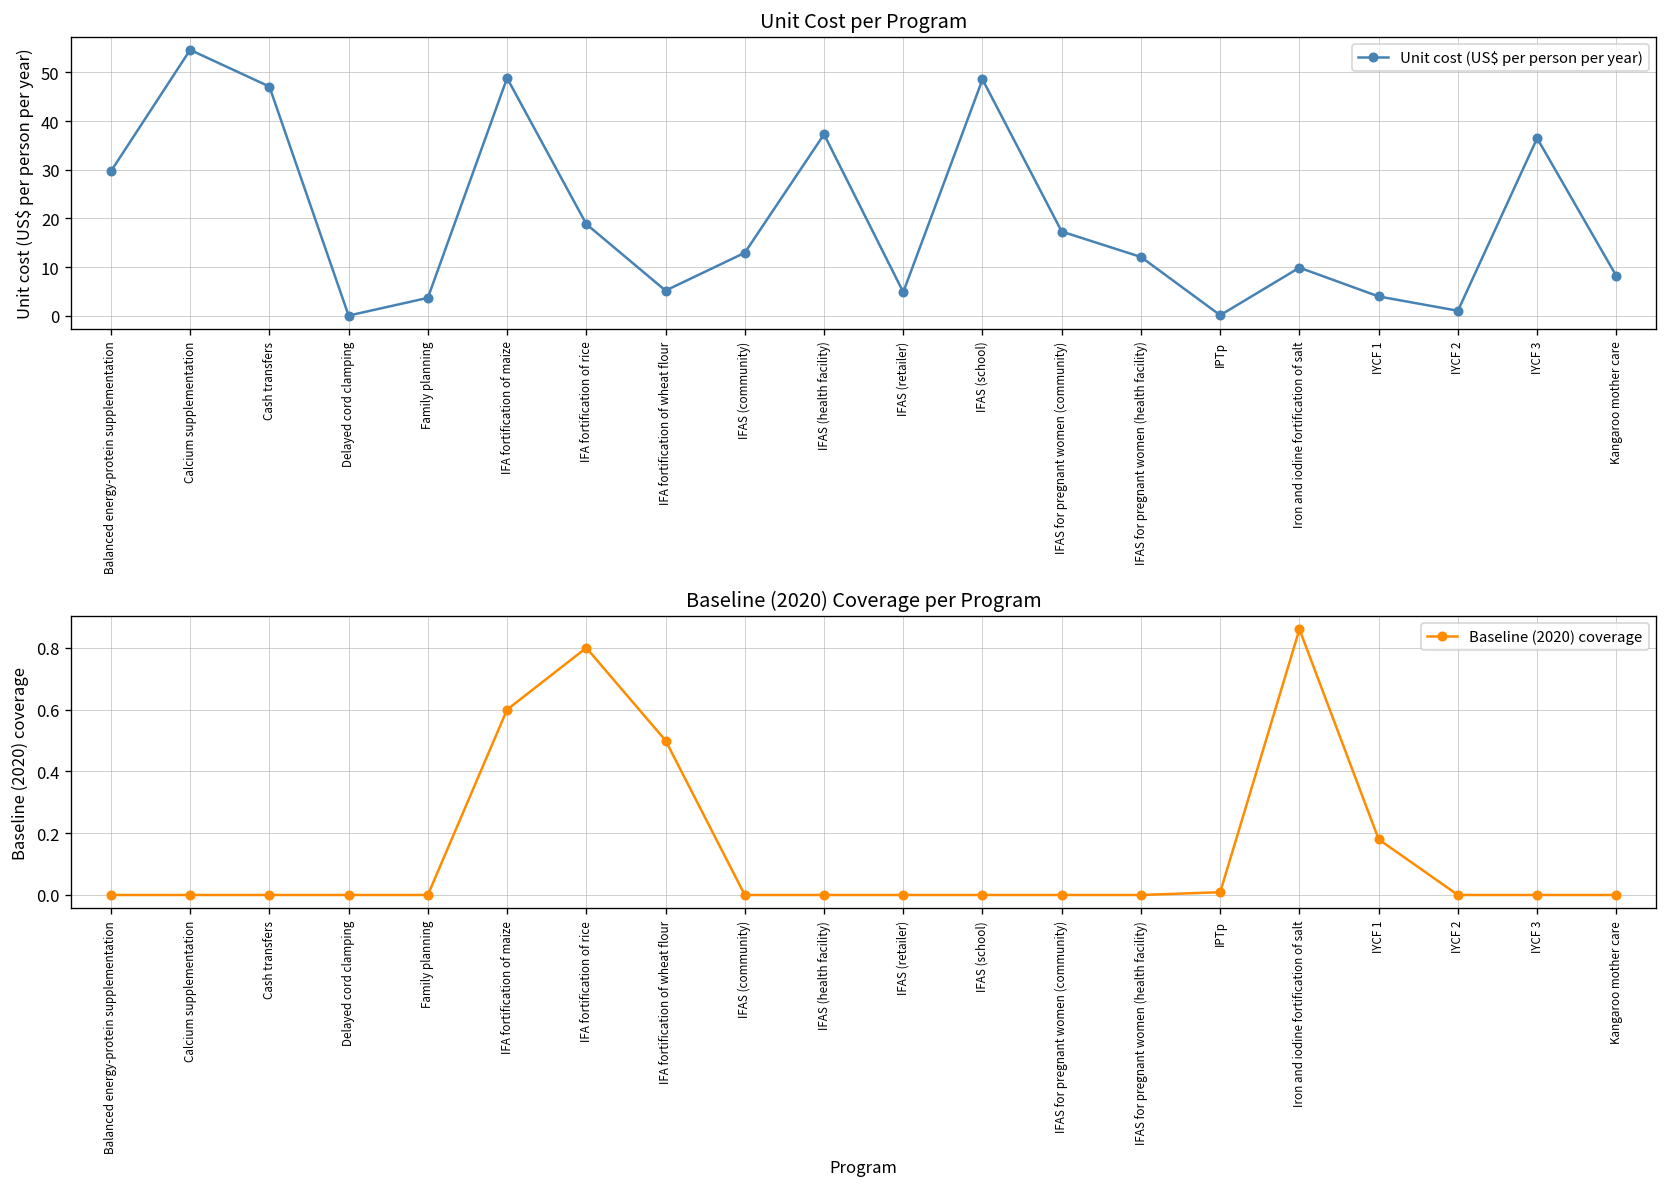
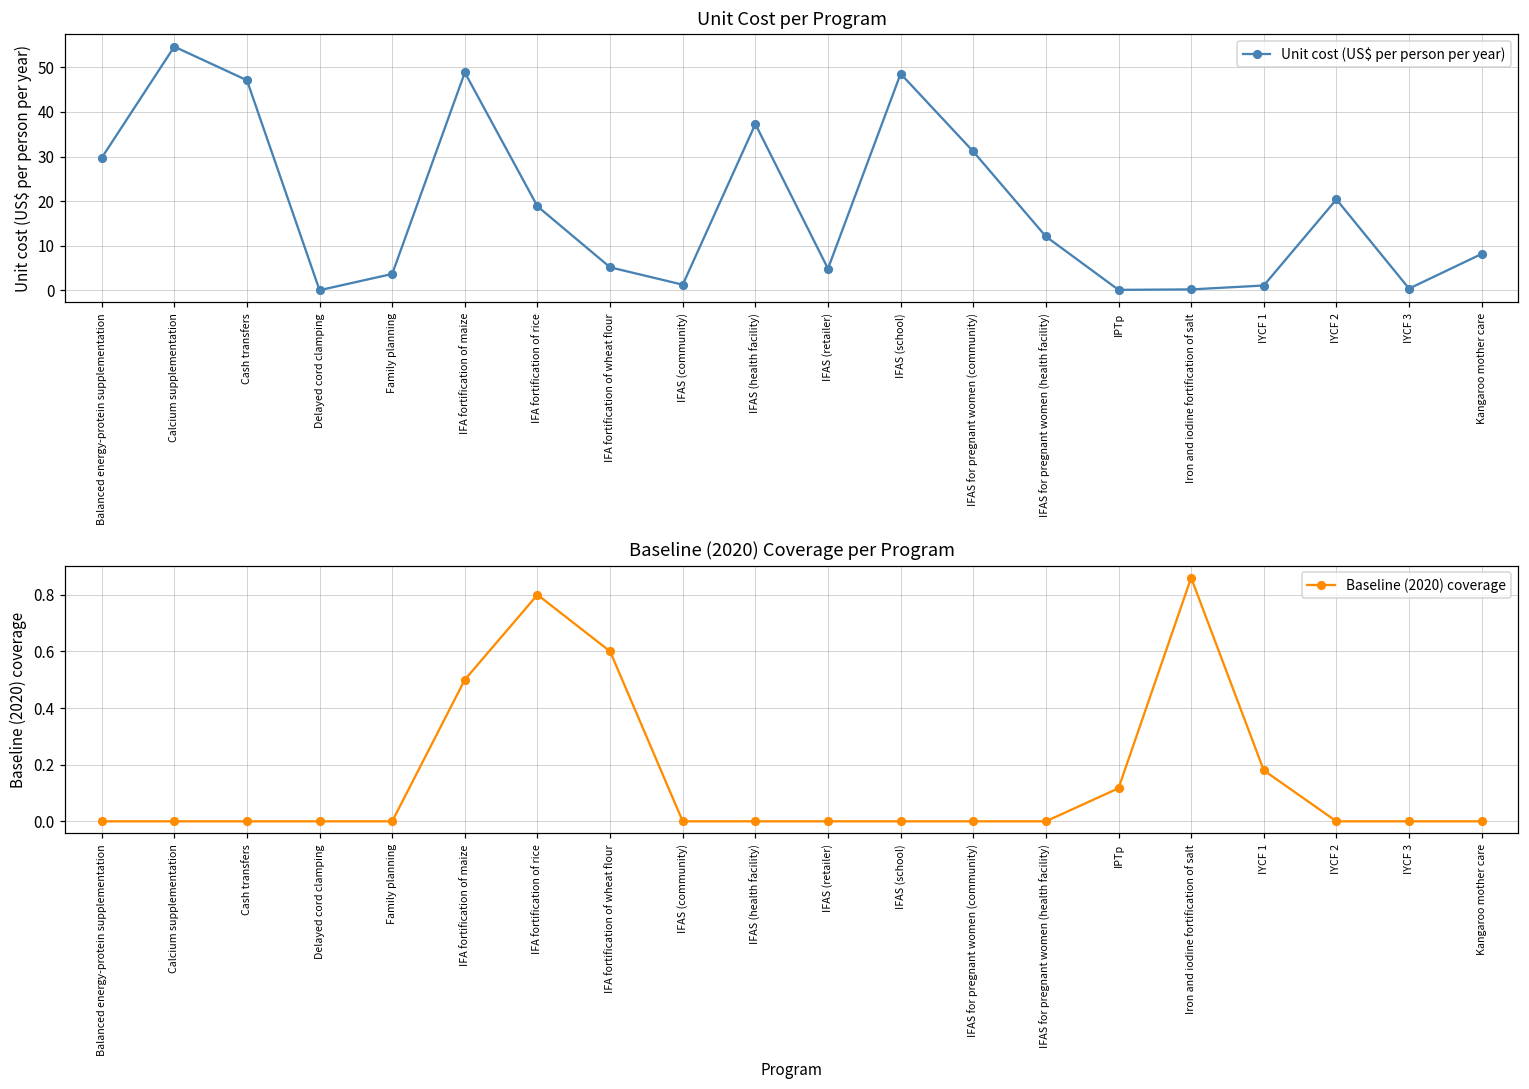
Unit Cost per Program, IFAS (community): 13 -> 1
Unit Cost per Program, IFAS for pregnant women (community): 17 -> 31
Unit Cost per Program, Iron and iodine fortification of salt: 10 -> 0
Unit Cost per Program, IYCF 1: 4 -> 1
Unit Cost per Program, IYCF 2: 1 -> 20
Unit Cost per Program, IYCF 3: 36 -> 0
Baseline (2020) Coverage per Program, IFA fortification of maize: 0.6 -> 0.5
Baseline (2020) Coverage per Program, IFA fortification of wheat flour: 0.5 -> 0.6
Baseline (2020) Coverage per Program, IPTp: 0.01 -> 0.12
